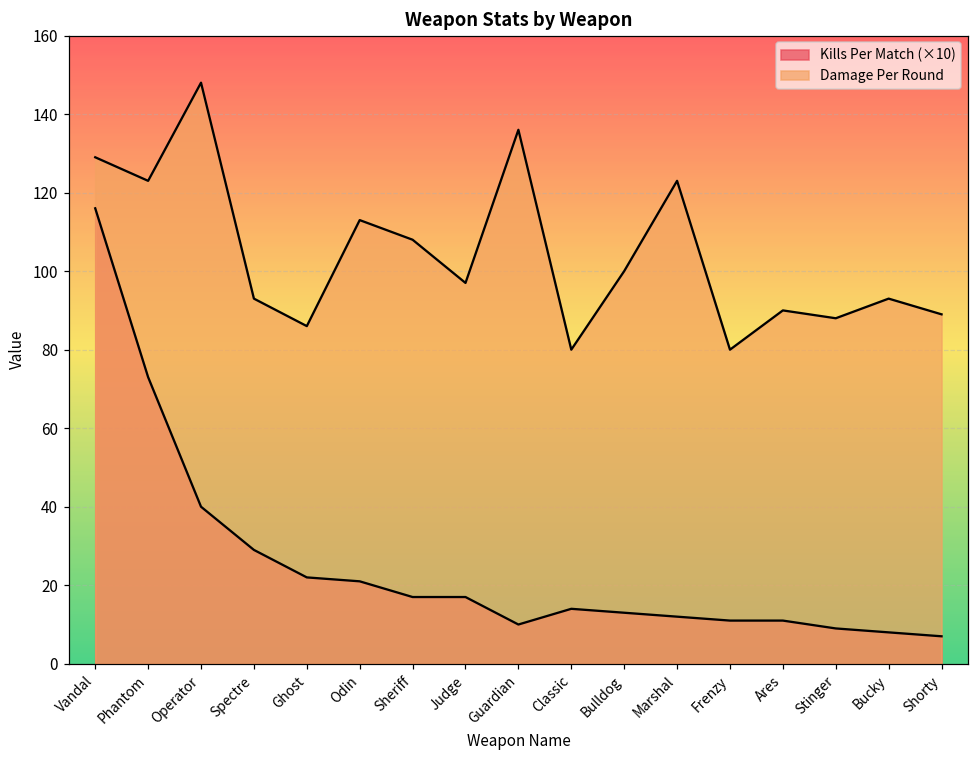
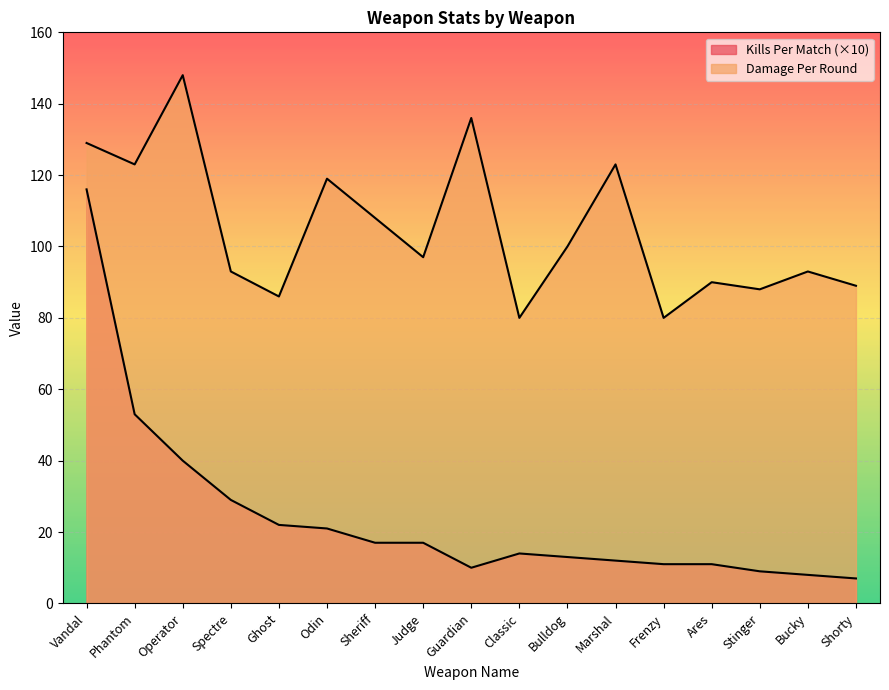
Kills Per Match (×10), Phantom: 73 -> 53
Damage Per Round, Odin: 113 -> 119
